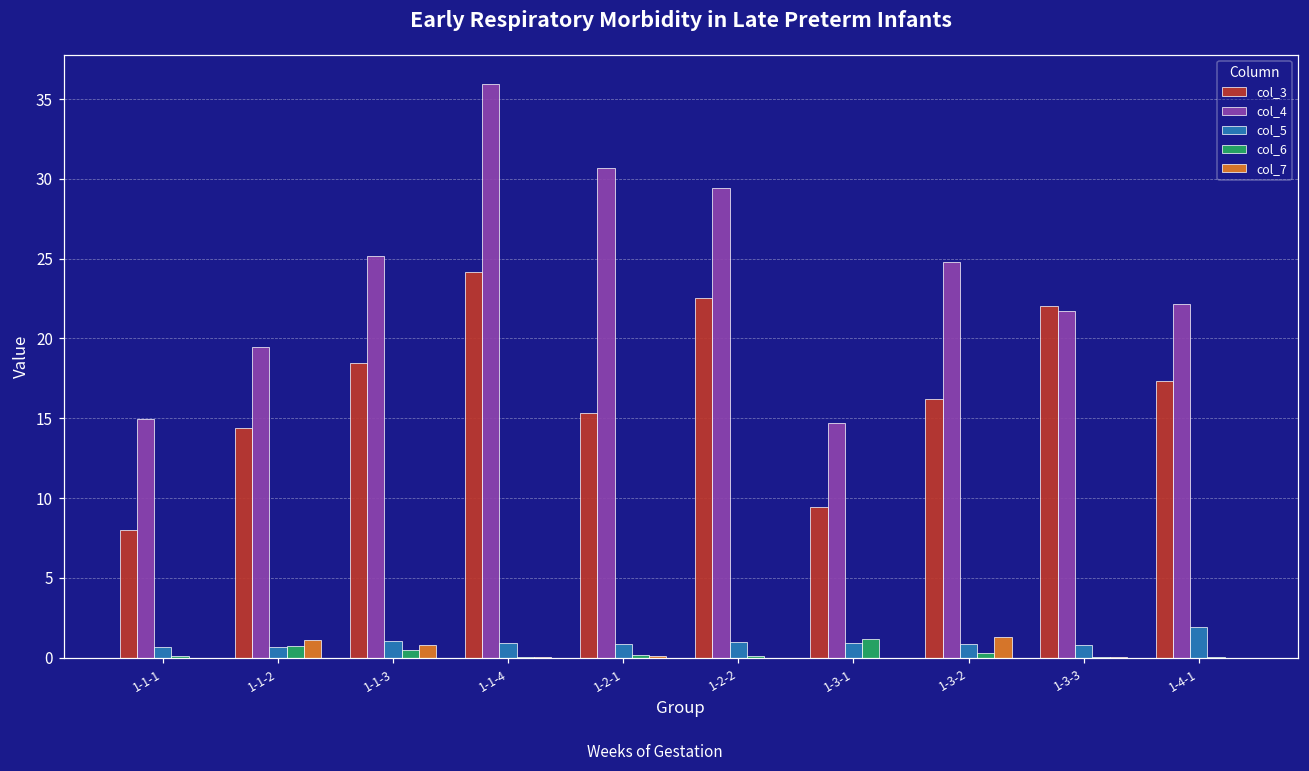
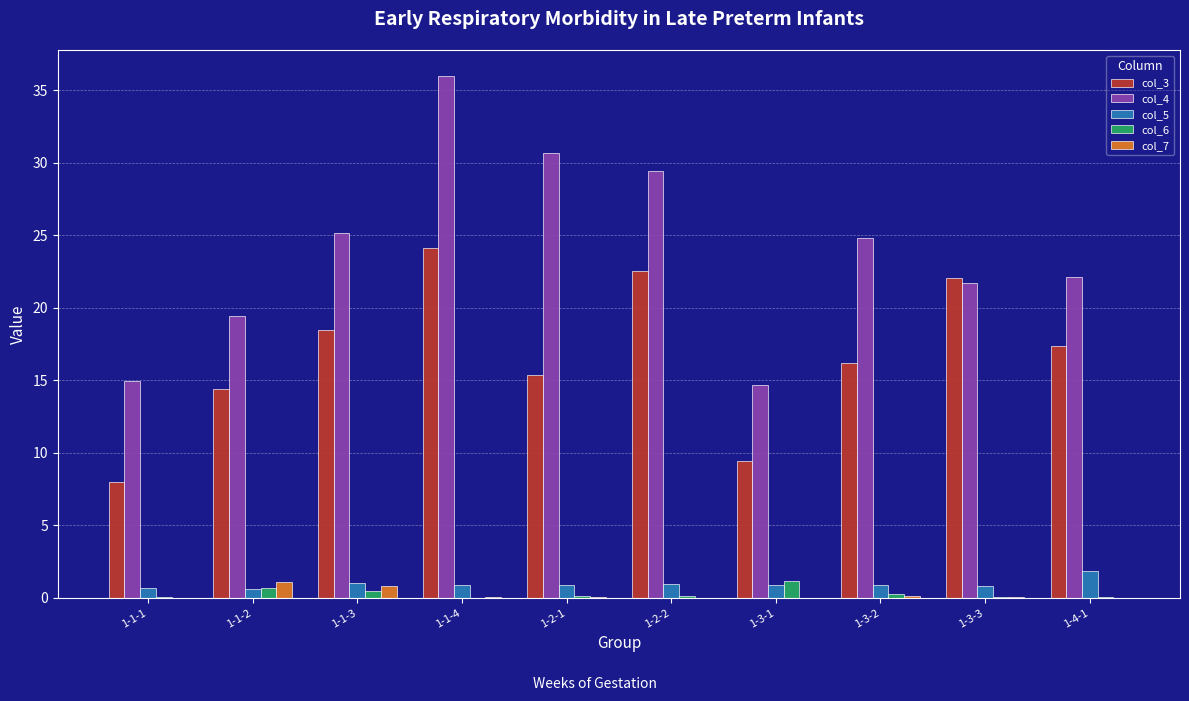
col_7, 1-3-2: 1.3 -> 0.2
